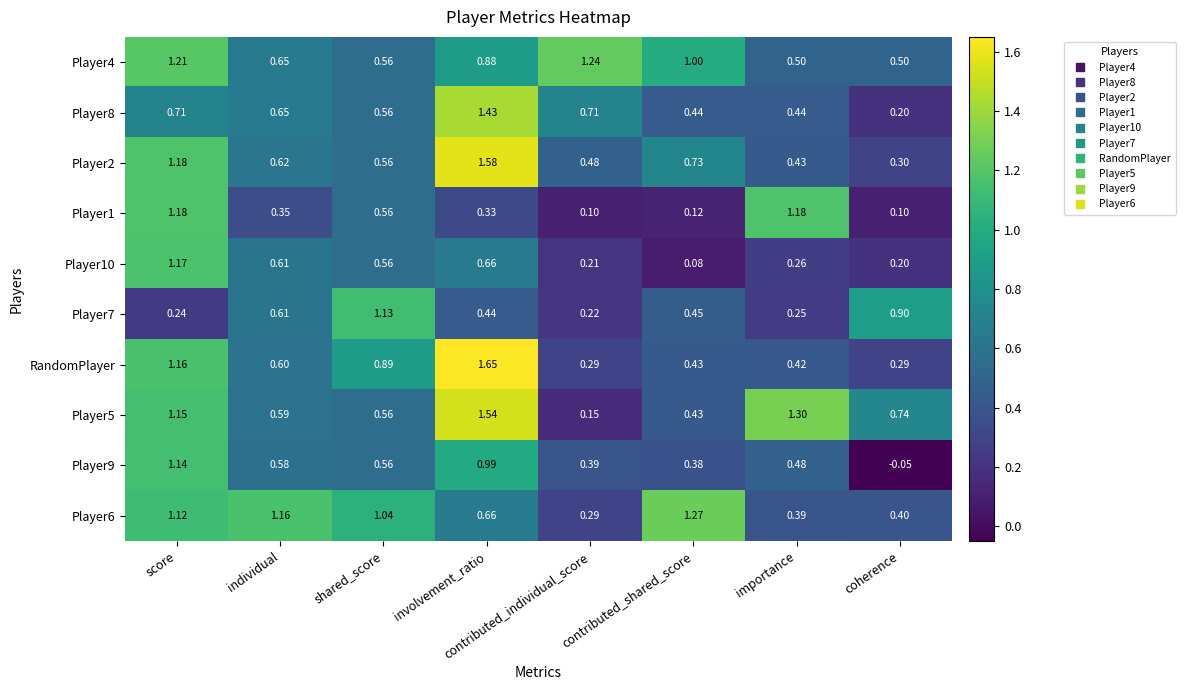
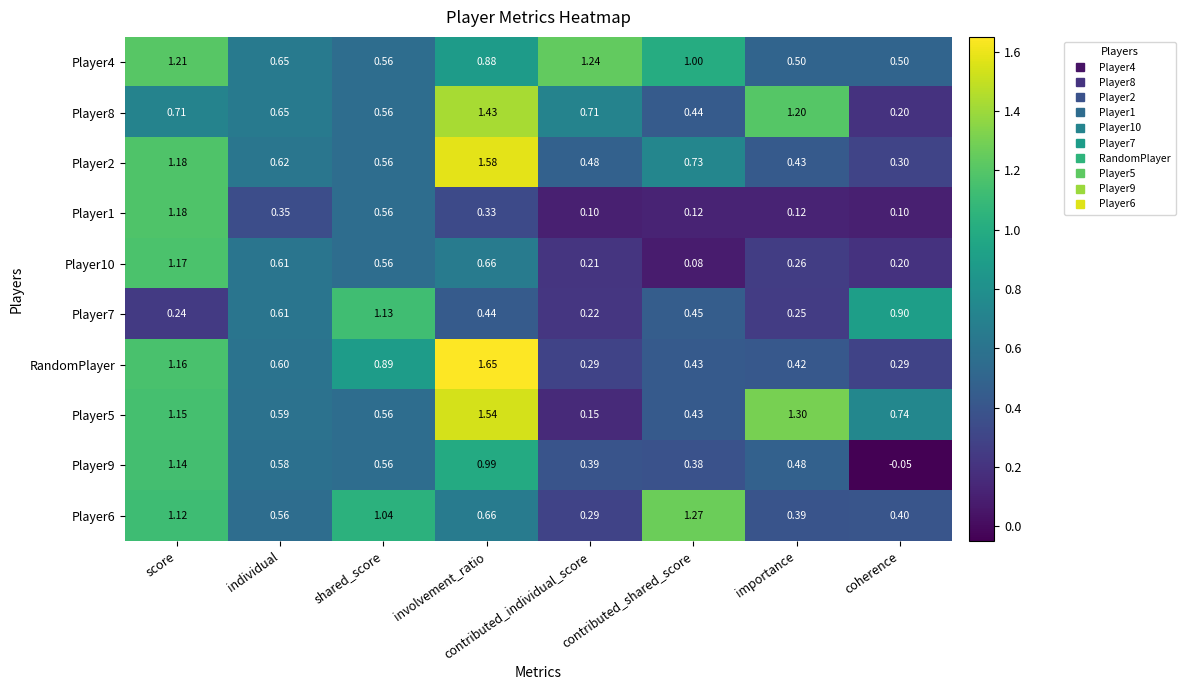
Player8, importance: 0.44 -> 1.20
Player1, importance: 1.18 -> 0.12
Player6, individual: 1.16 -> 0.56
